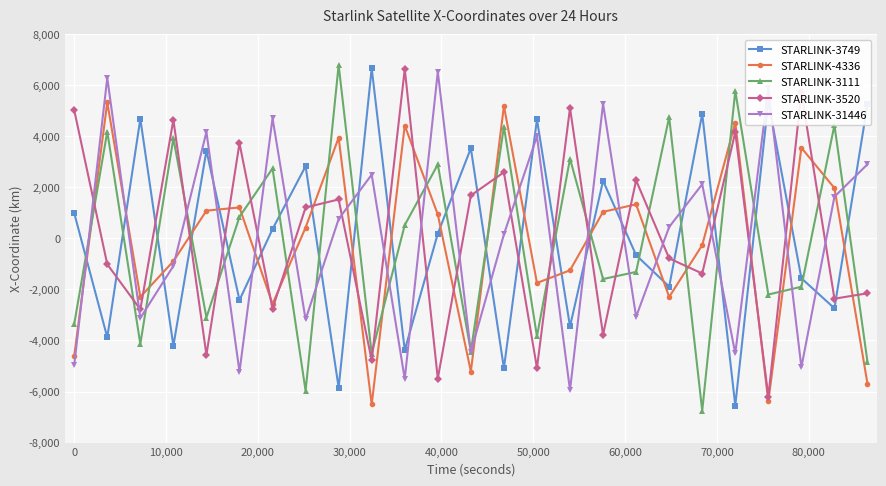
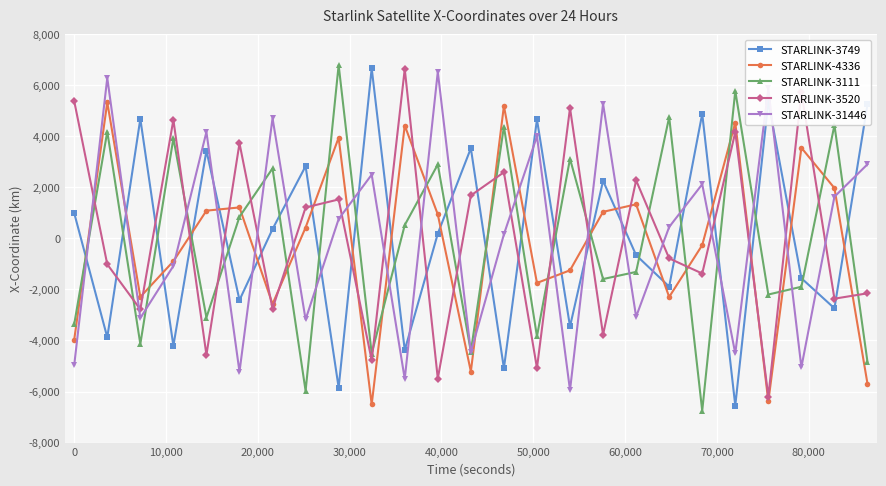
STARLINK-4336, 0: -4,600 -> -4,000
STARLINK-3520, 0: 5,000 -> 5,400
